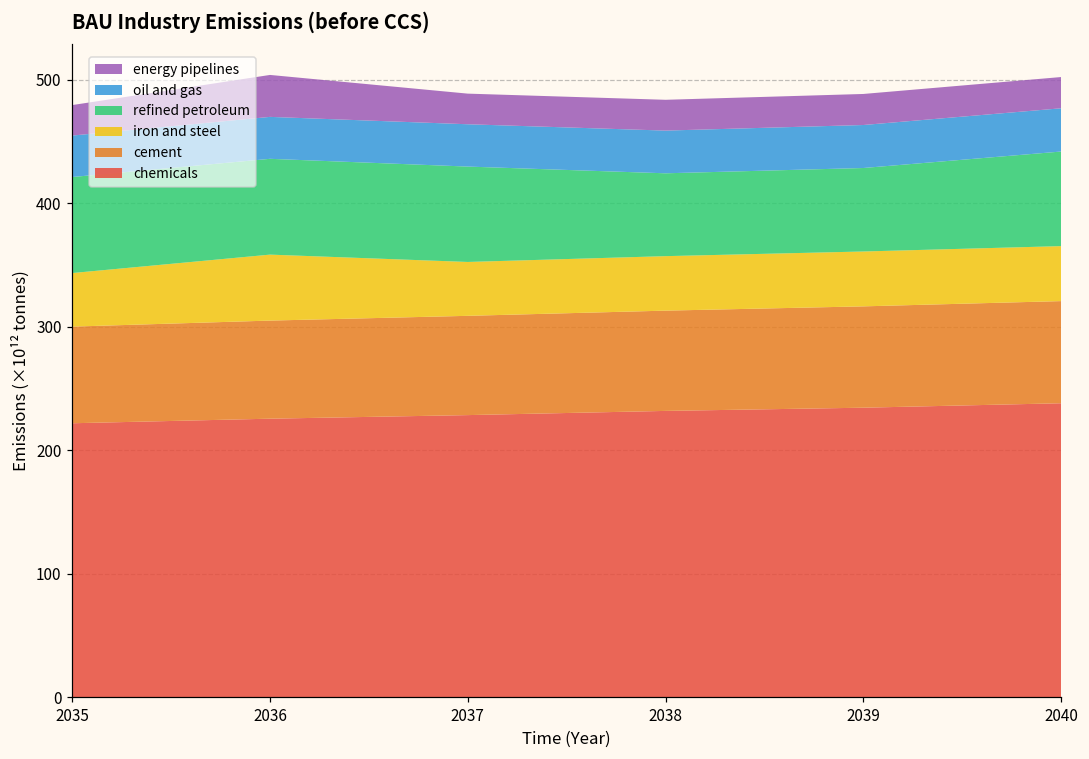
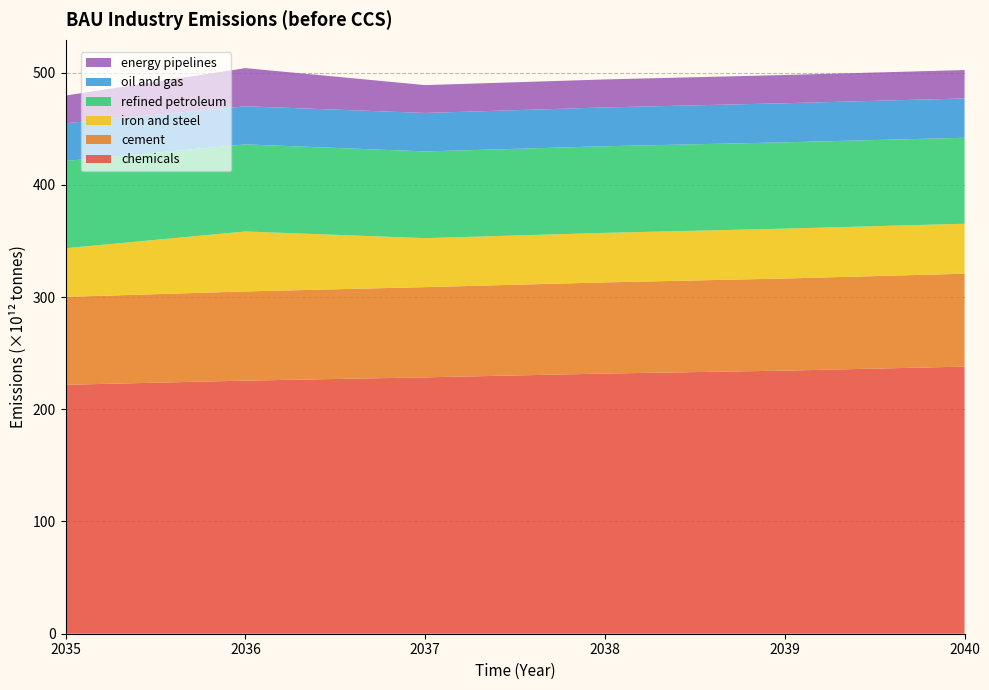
refined petroleum, 2038: 67 -> 77
refined petroleum, 2039: 68 -> 77
